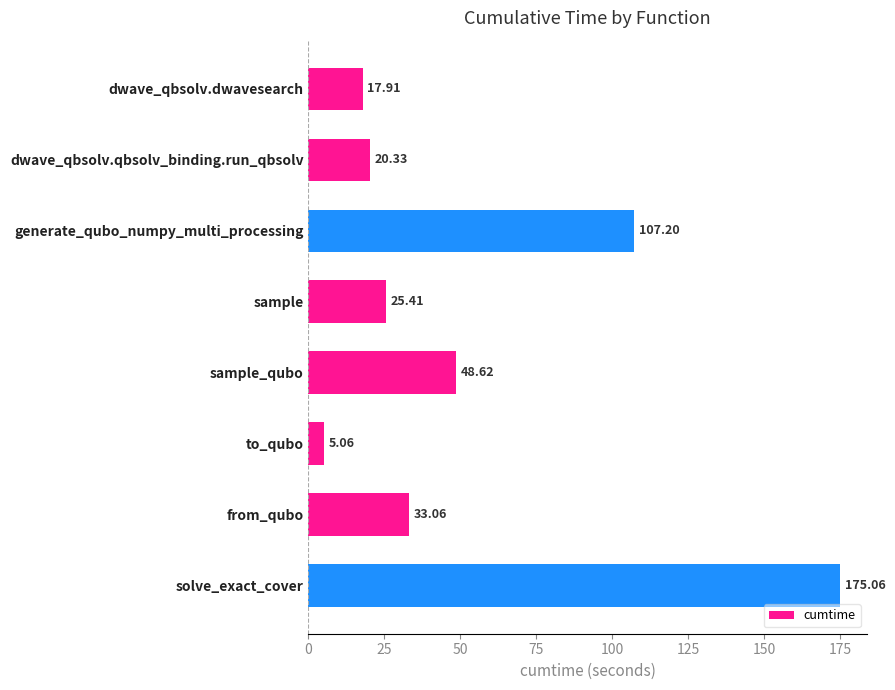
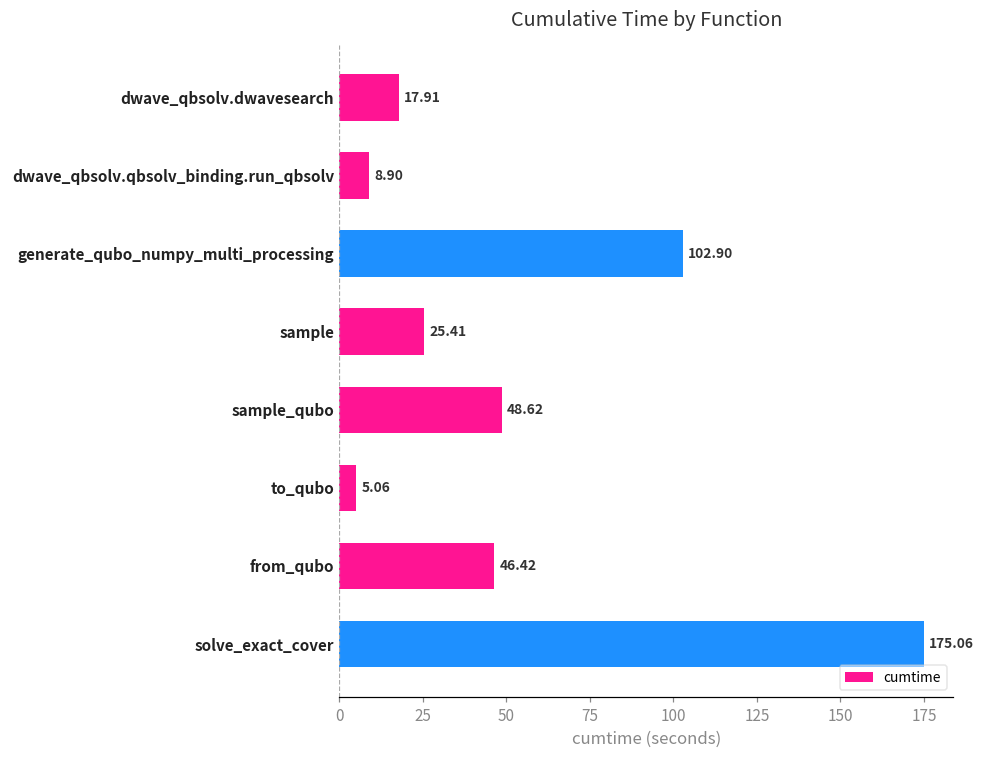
dwave_qbsolv.qbsolv_binding.run_qbsolv: 20.33 -> 8.90
generate_qubo_numpy_multi_processing: 107.20 -> 102.90
from_qubo: 33.06 -> 46.42
